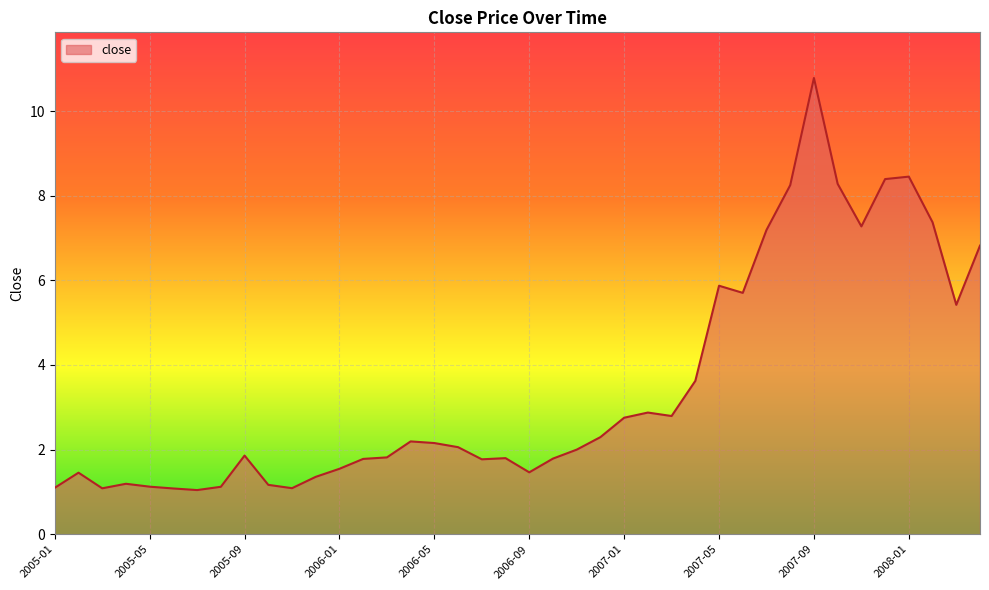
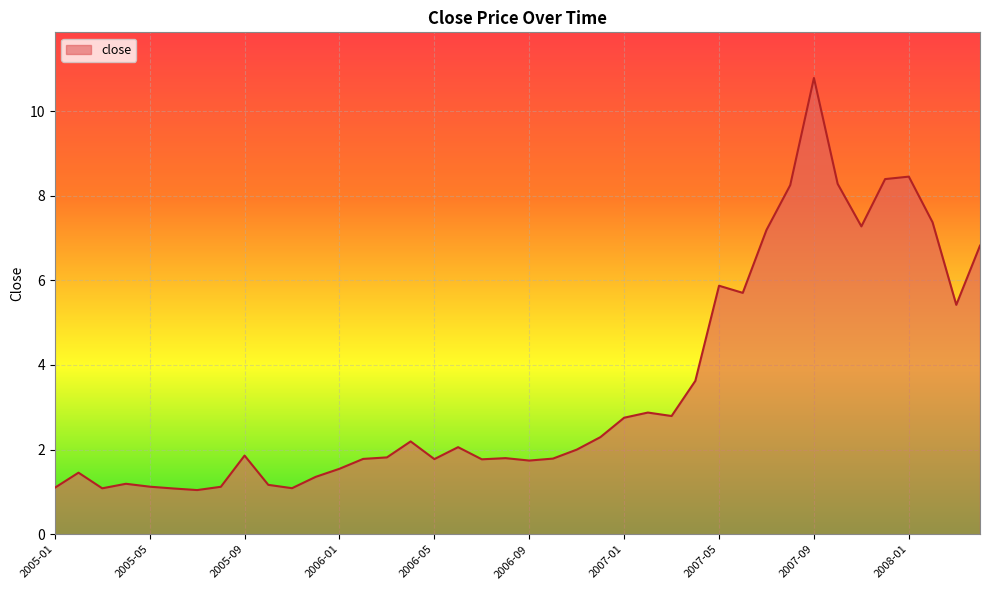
2006-05: 2.2 -> 1.8
2006-09: 1.5 -> 1.7
